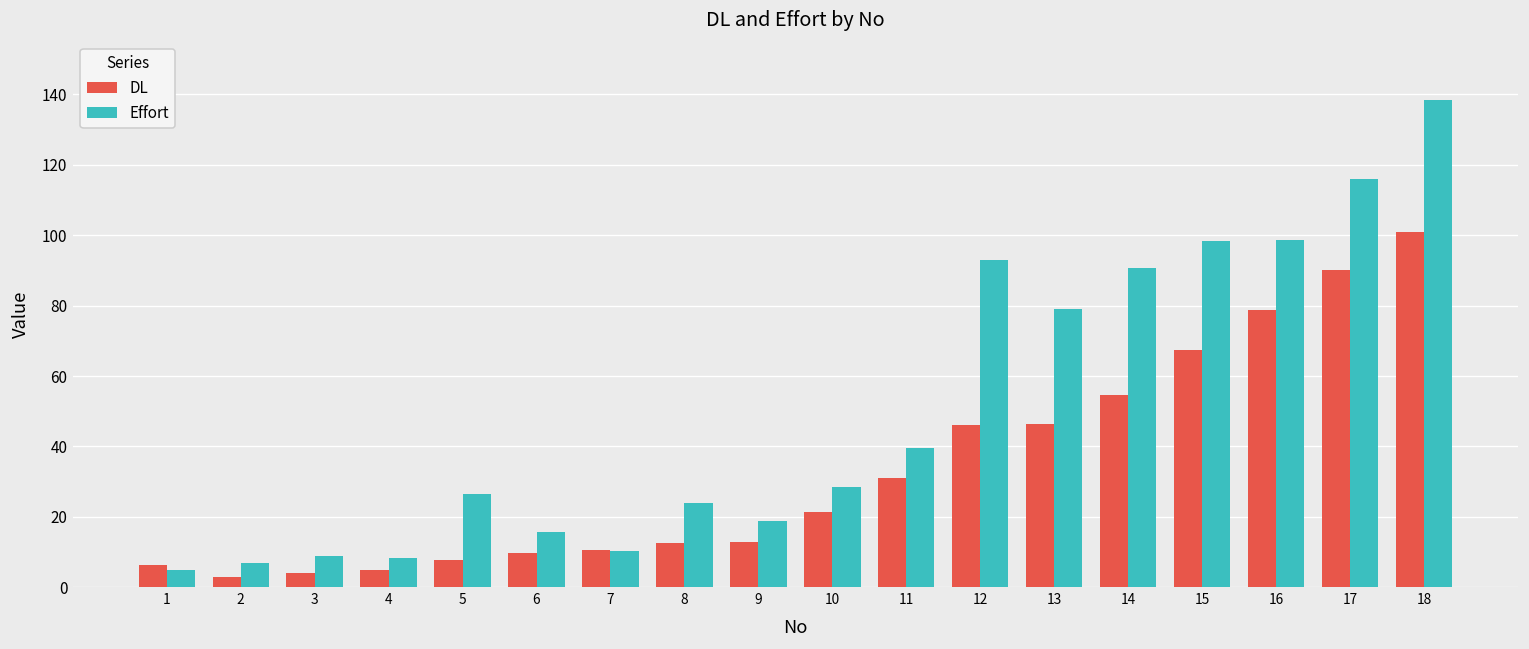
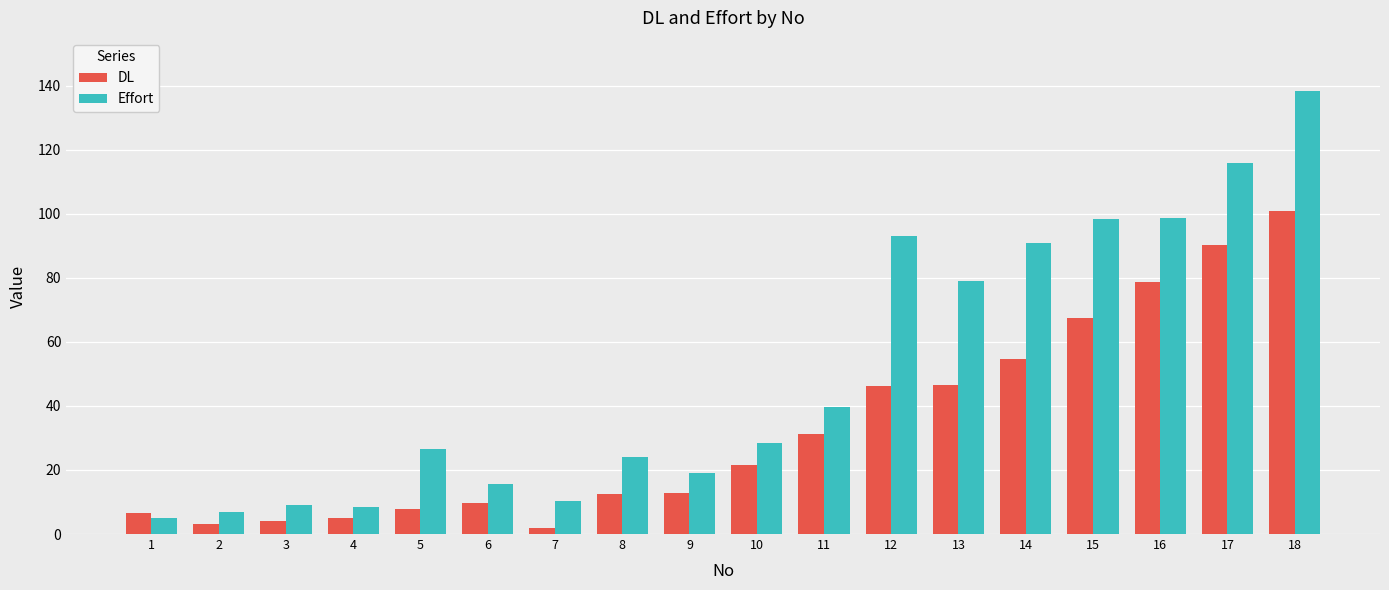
DL, 7: 11 -> 2
